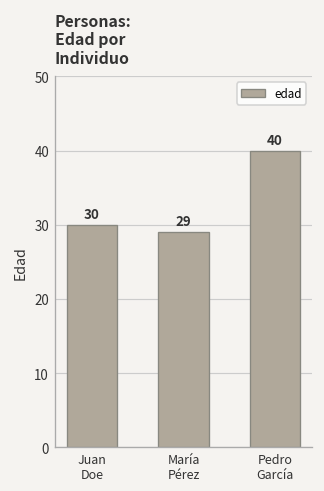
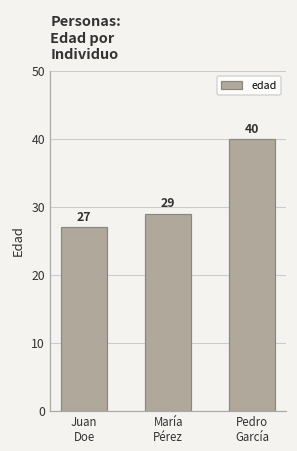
Juan Doe: 30 -> 27
